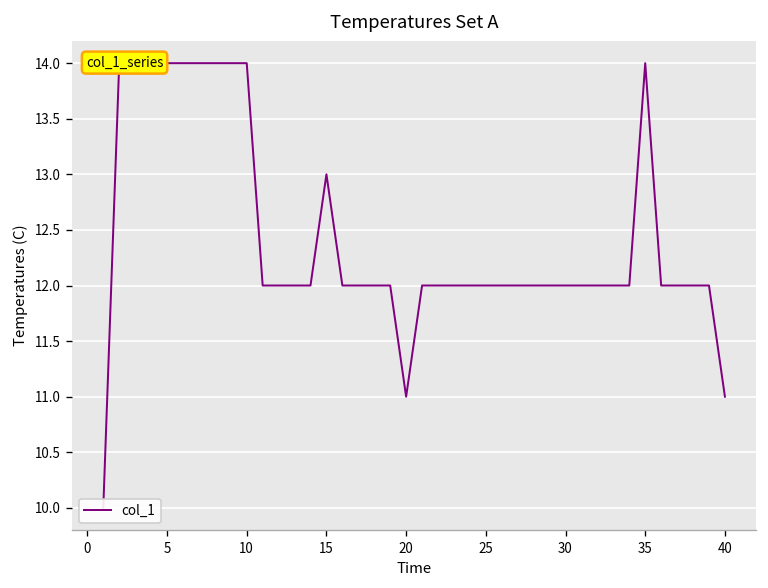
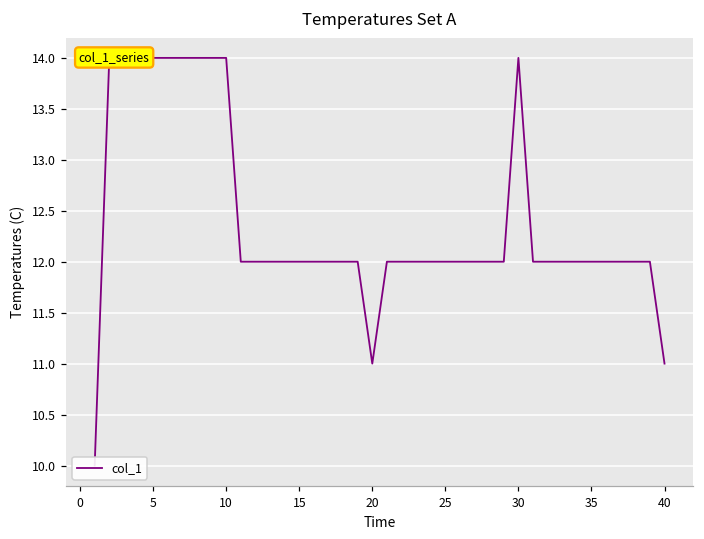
15: 13 -> 12
30: 12 -> 14
35: 14 -> 12
